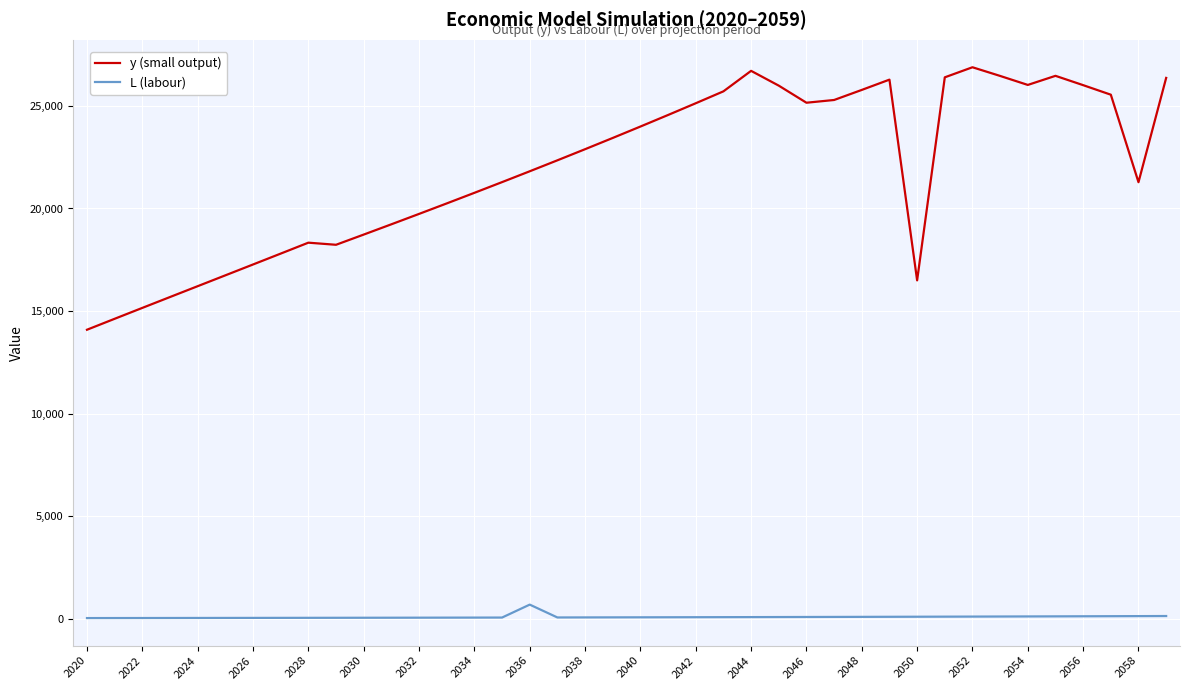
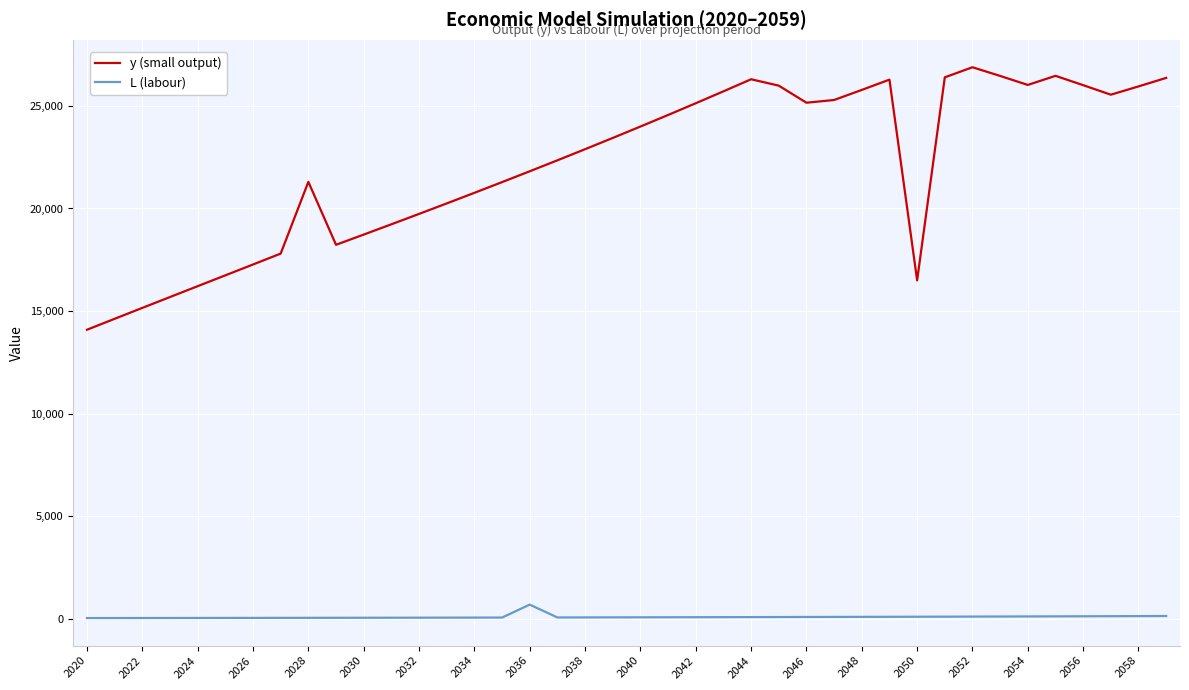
y (small output), 2028: 18,300 -> 21,300
y (small output), 2044: 26,700 -> 26,300
y (small output), 2058: 21,300 -> 25,900
